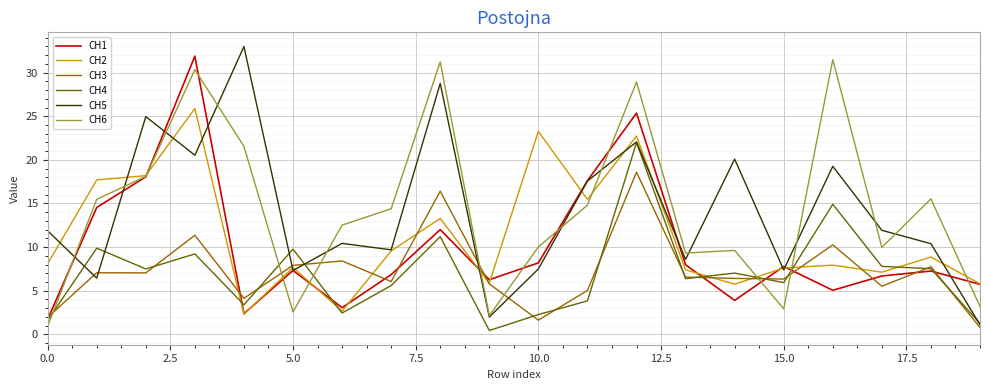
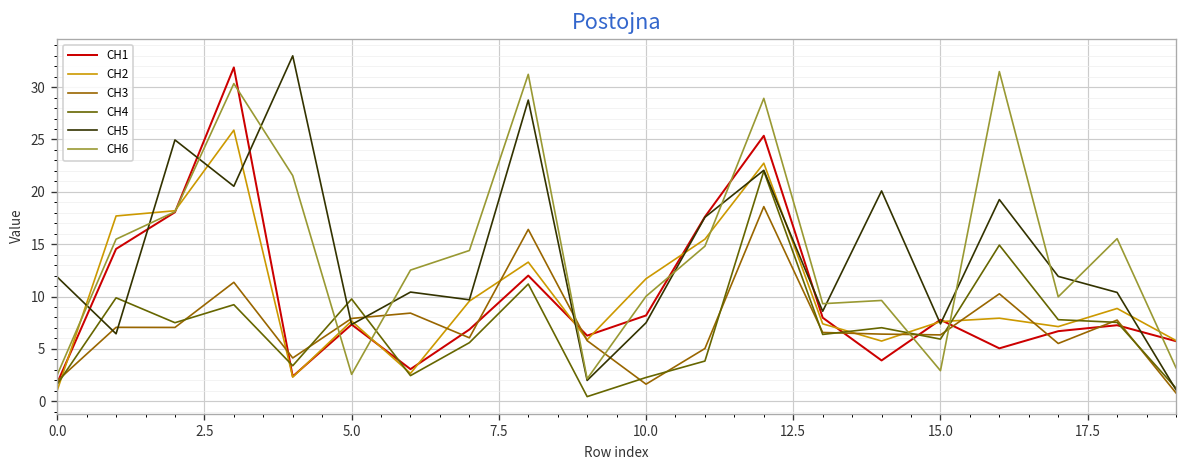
CH2, 0.0: 8 -> 1
CH6, 0.0: 1 -> 3
CH2, 10.0: 23 -> 12
